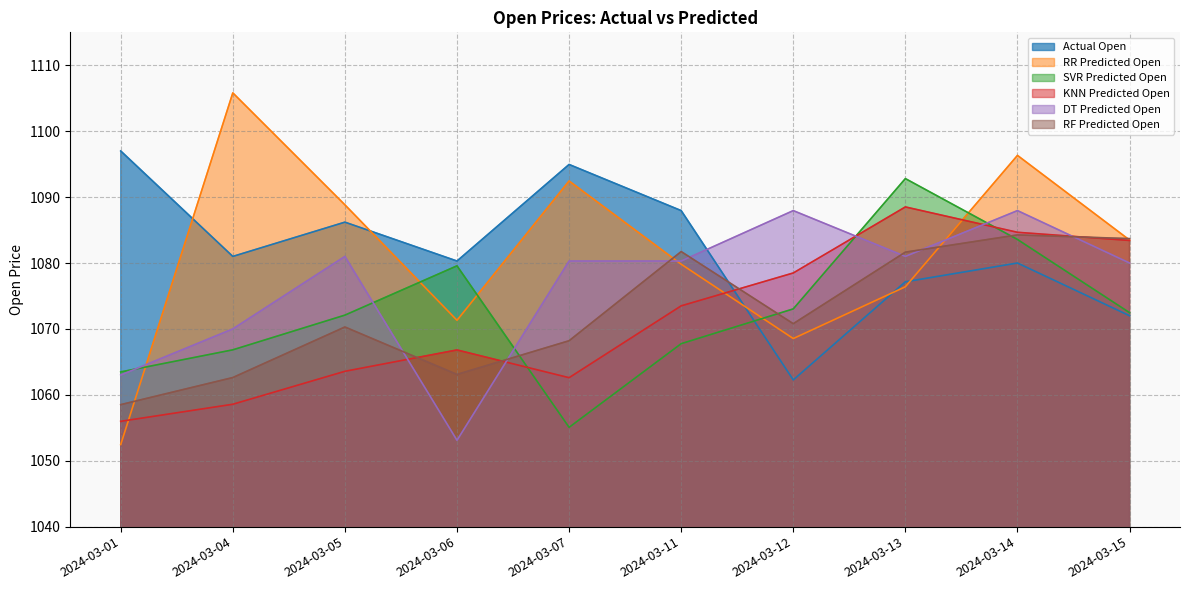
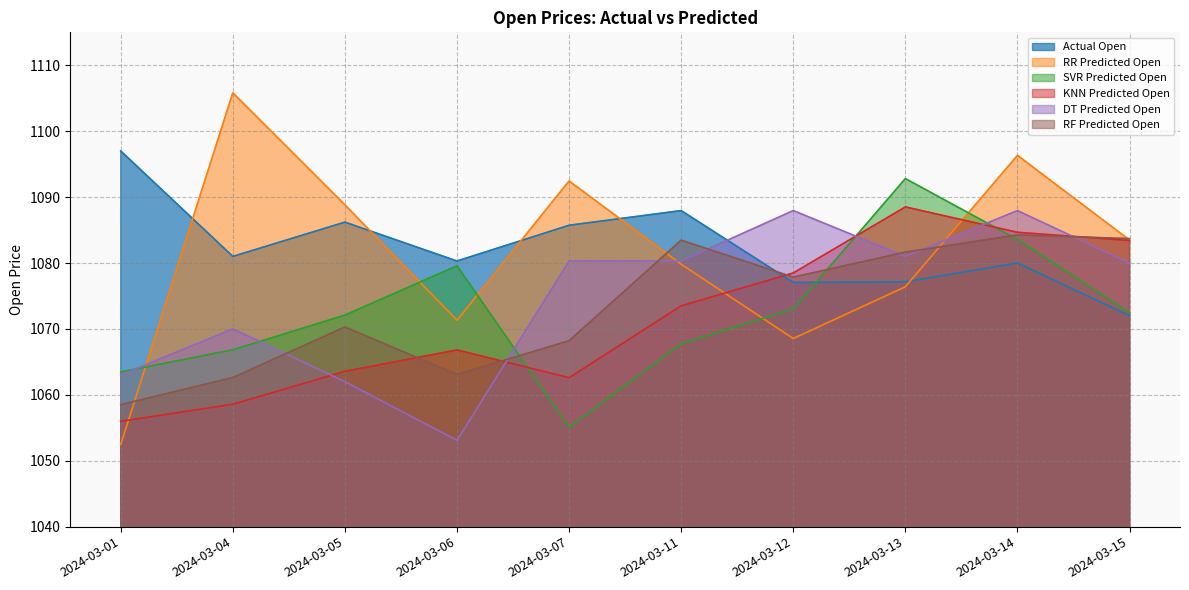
DT Predicted Open, 2024-03-05: 1081 -> 1062
Actual Open, 2024-03-07: 1095 -> 1086
RF Predicted Open, 2024-03-11: 1082 -> 1083
Actual Open, 2024-03-12: 1062 -> 1077
RF Predicted Open, 2024-03-12: 1071 -> 1078
